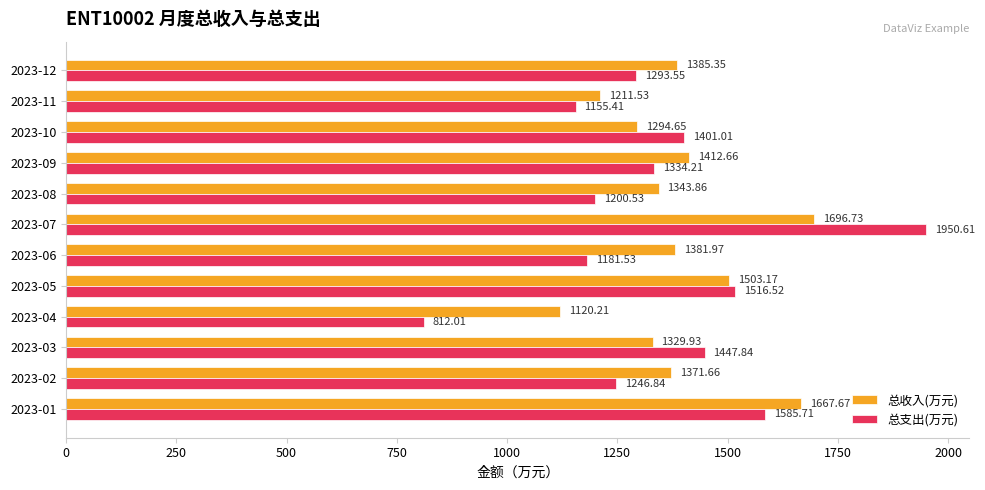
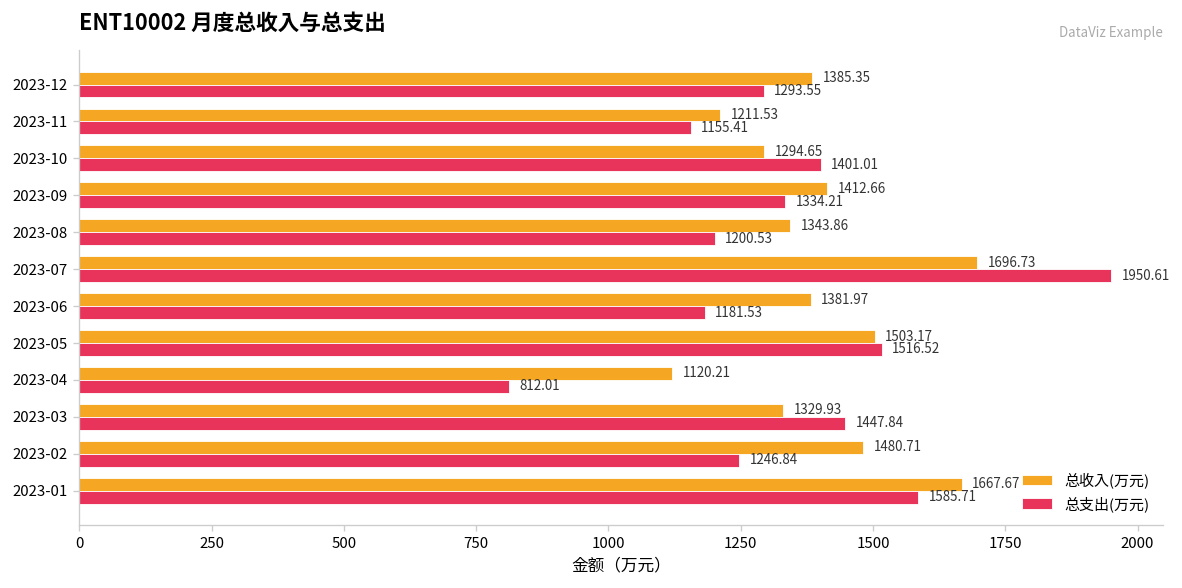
总收入(万元), 2023-02: 1371.66 -> 1480.71
